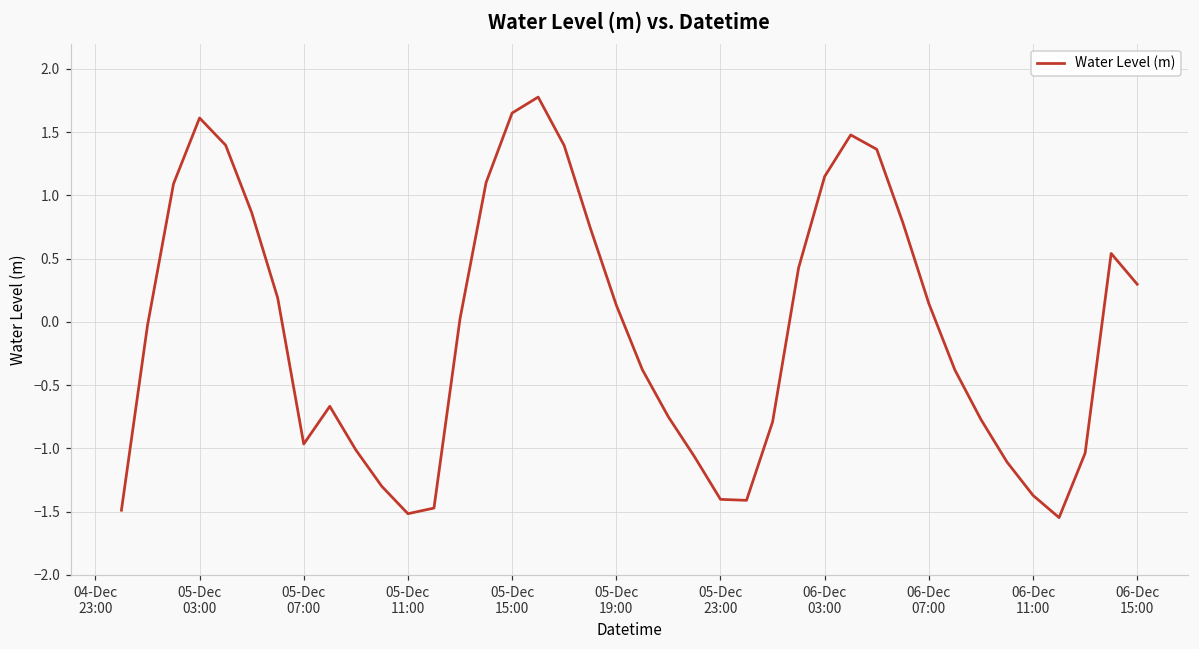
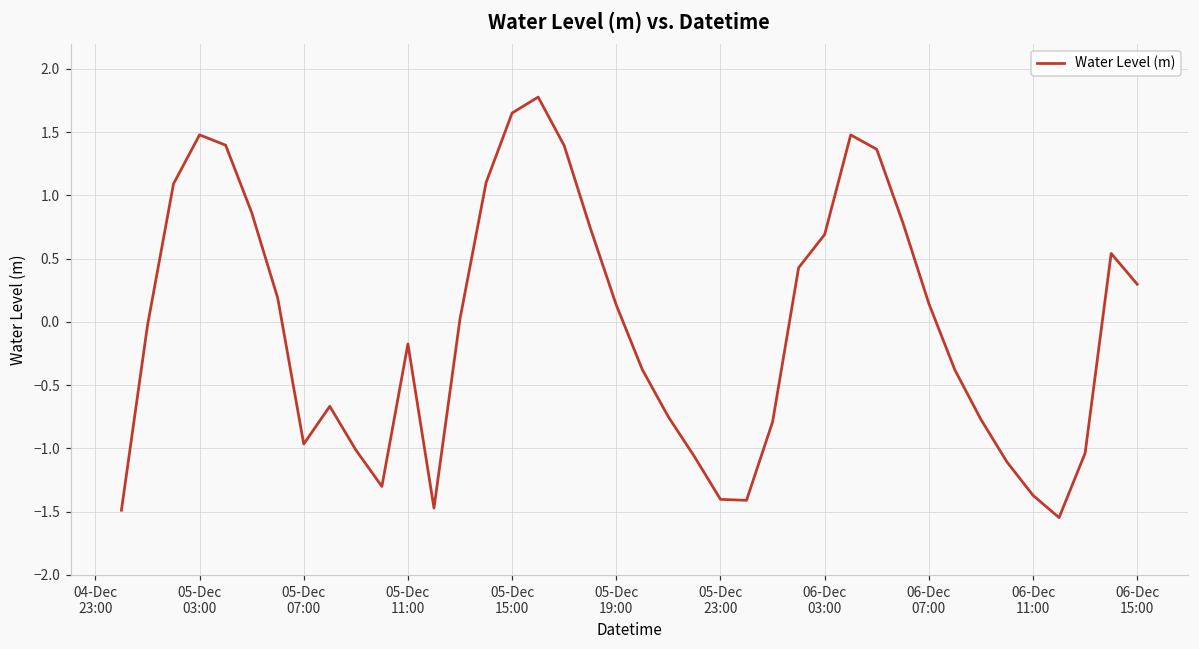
05-Dec 03:00: 1.61 -> 1.48
05-Dec 11:00: -1.52 -> -0.17
06-Dec 03:00: 1.15 -> 0.69
